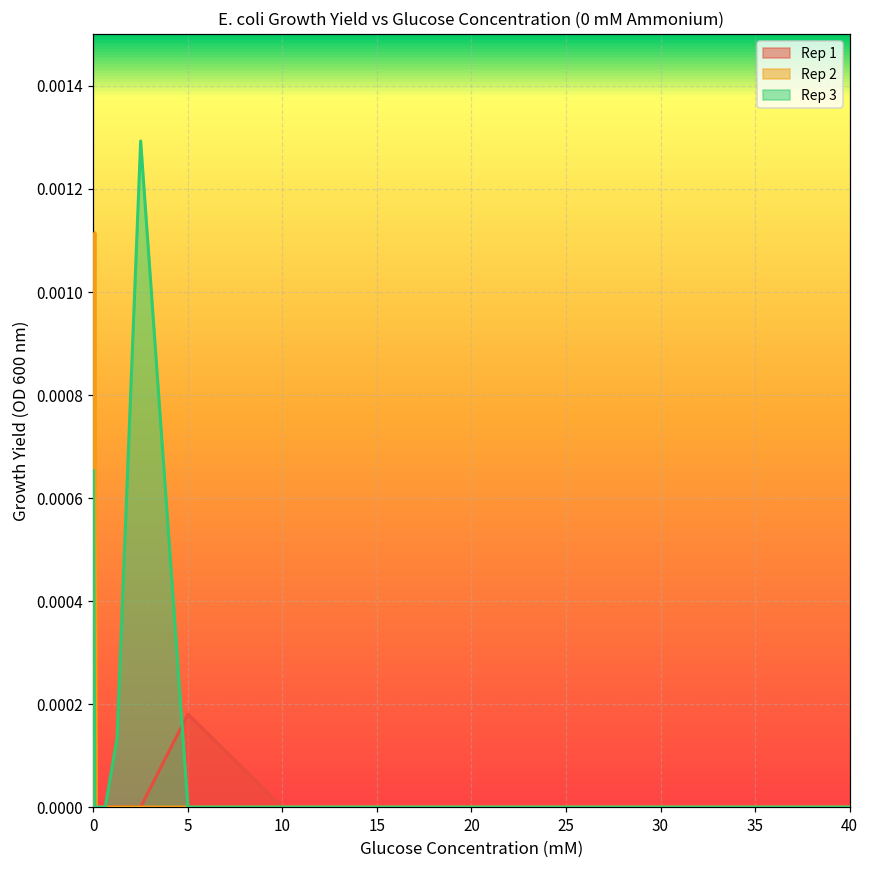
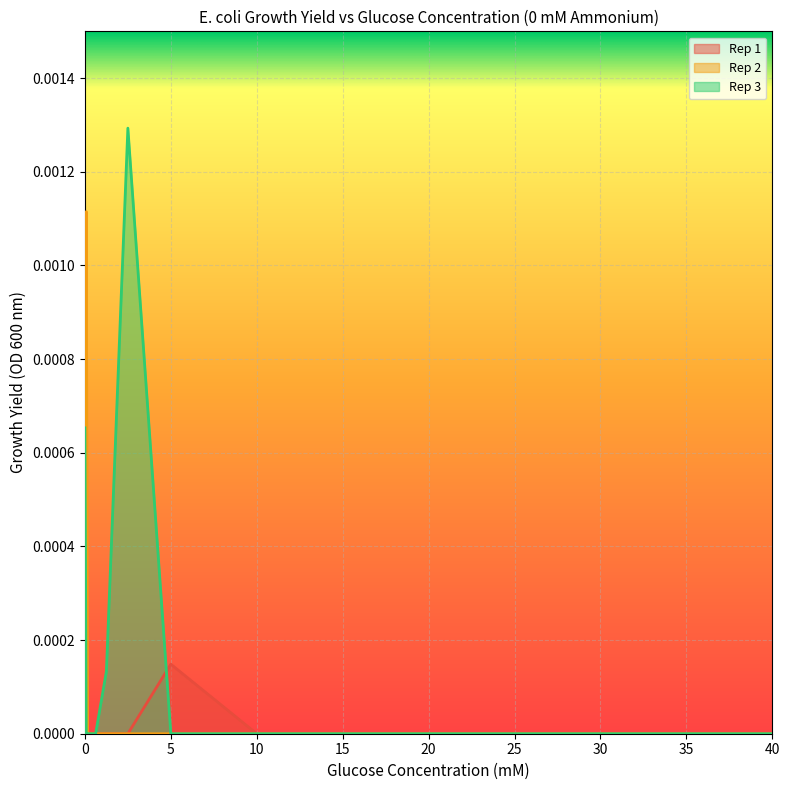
Rep 1, 5: 0.00018 -> 0.00015
